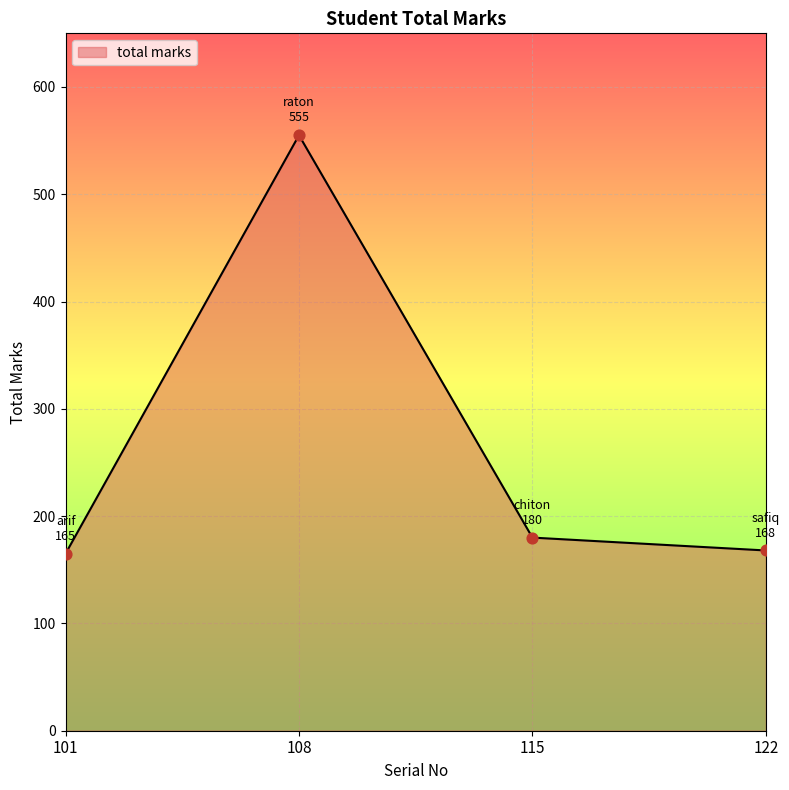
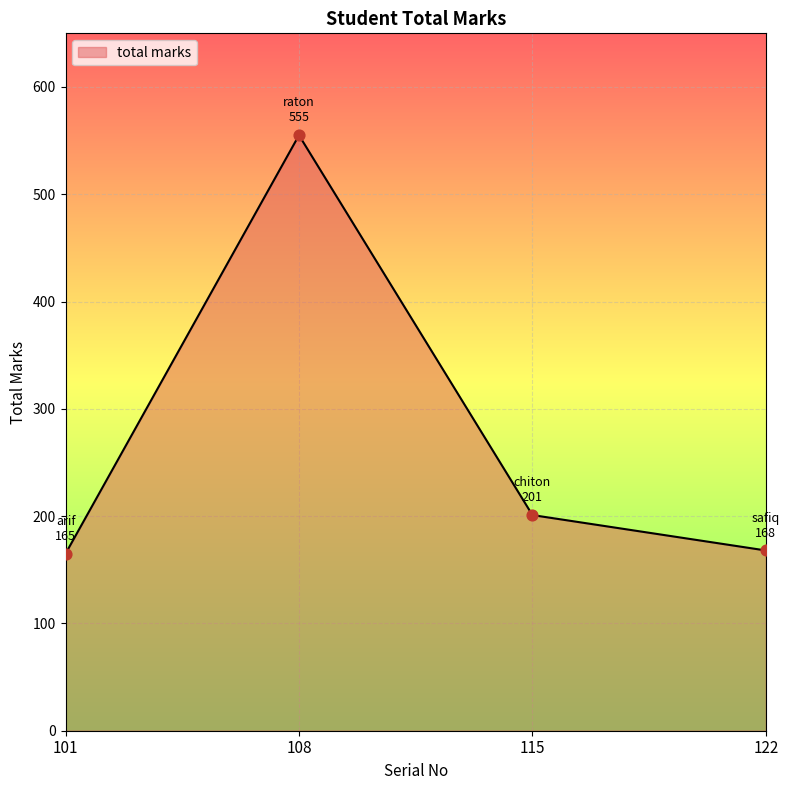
115: 180 -> 201
